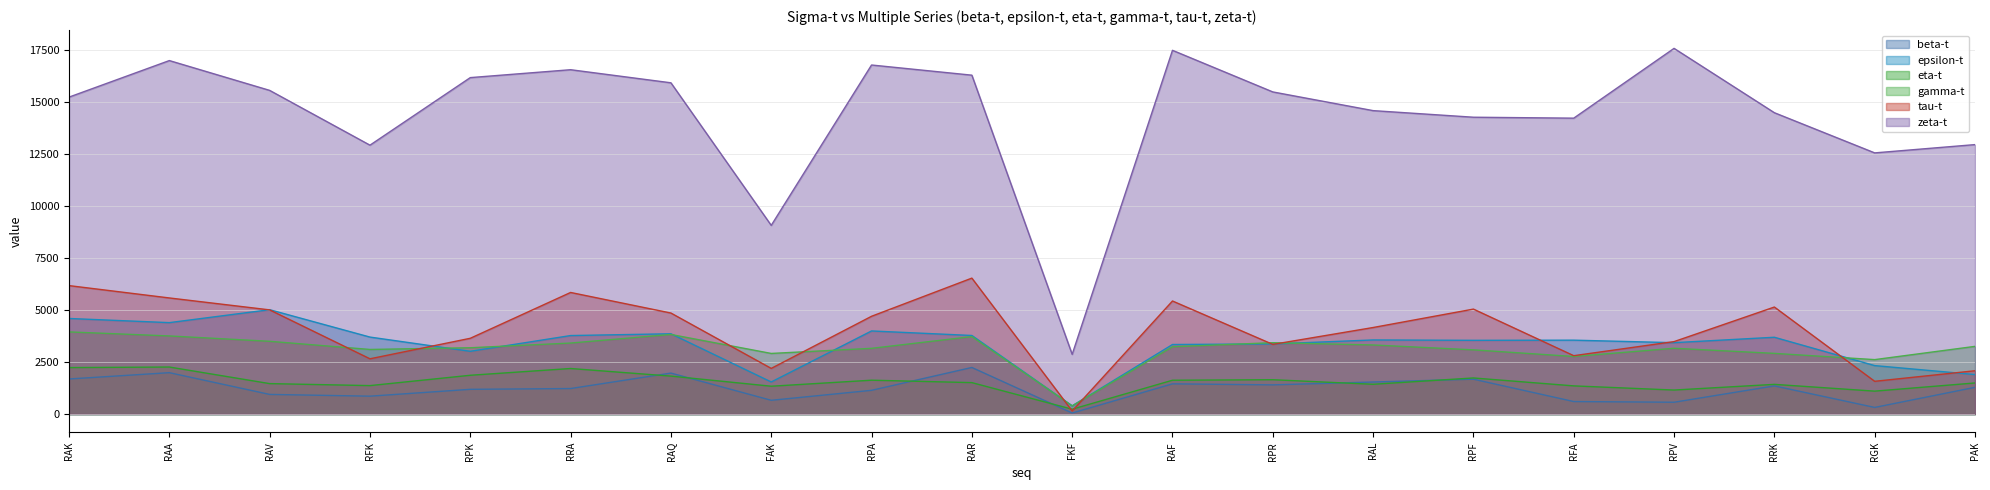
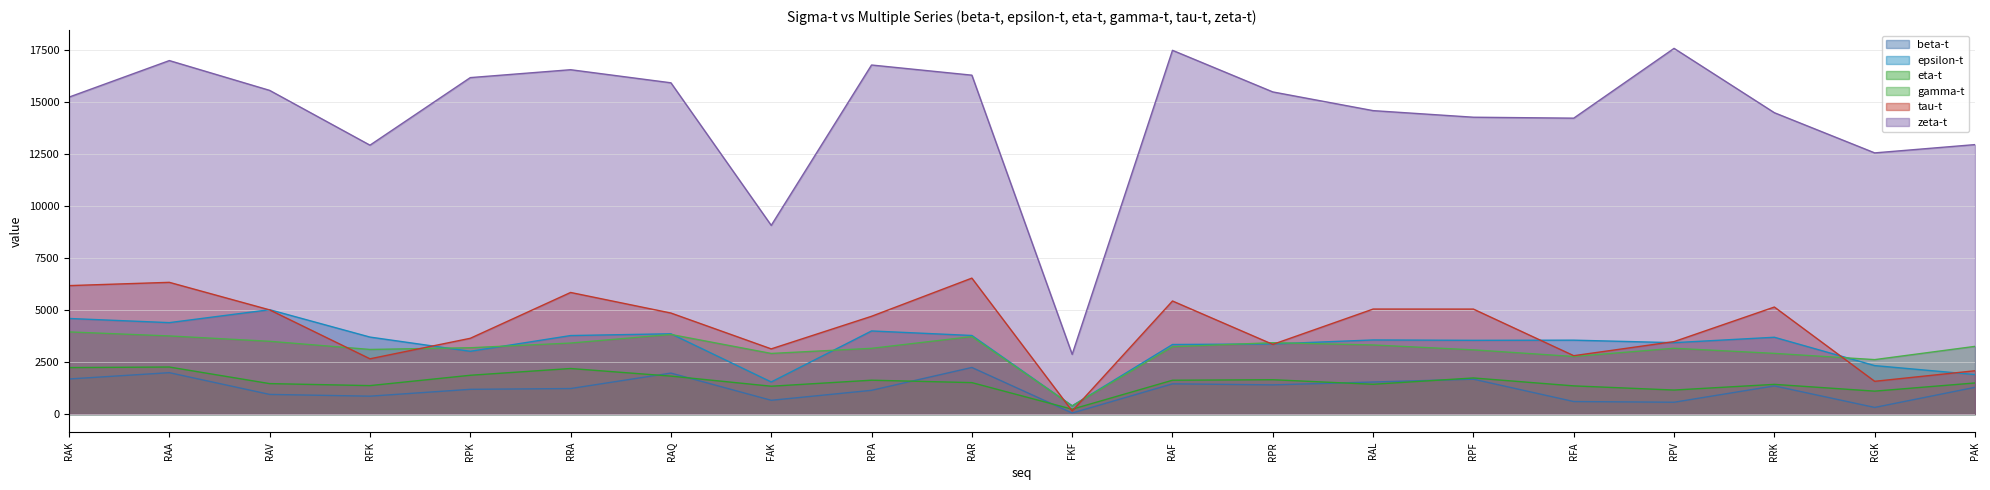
tau-t, RAA: 5600 -> 6300
tau-t, FAK: 2200 -> 3100
tau-t, RAL: 4200 -> 5000
